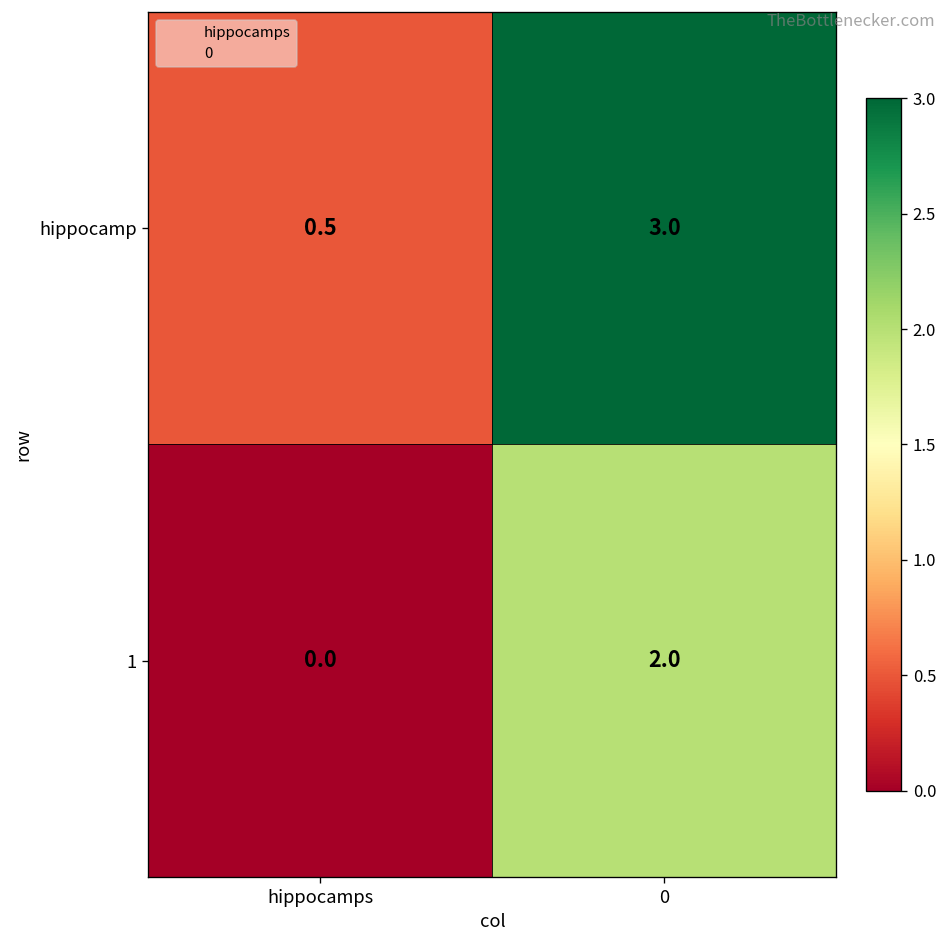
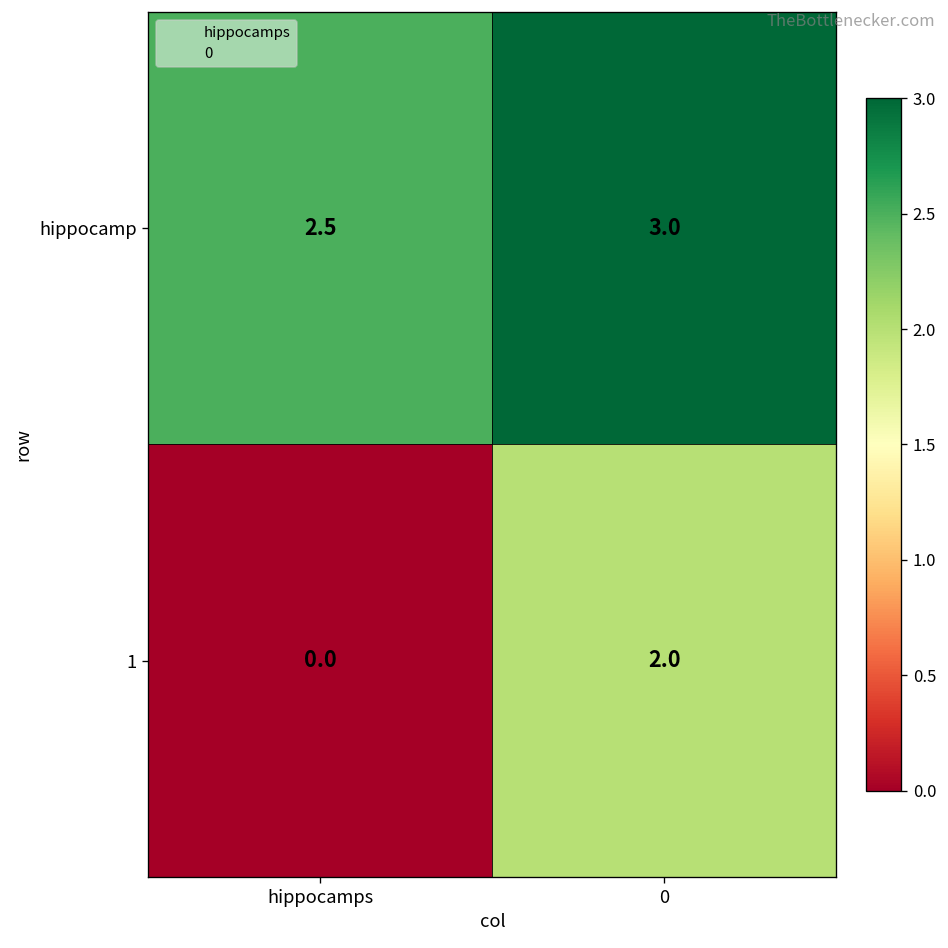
hippocamp, hippocamps: 0.5 -> 2.5
